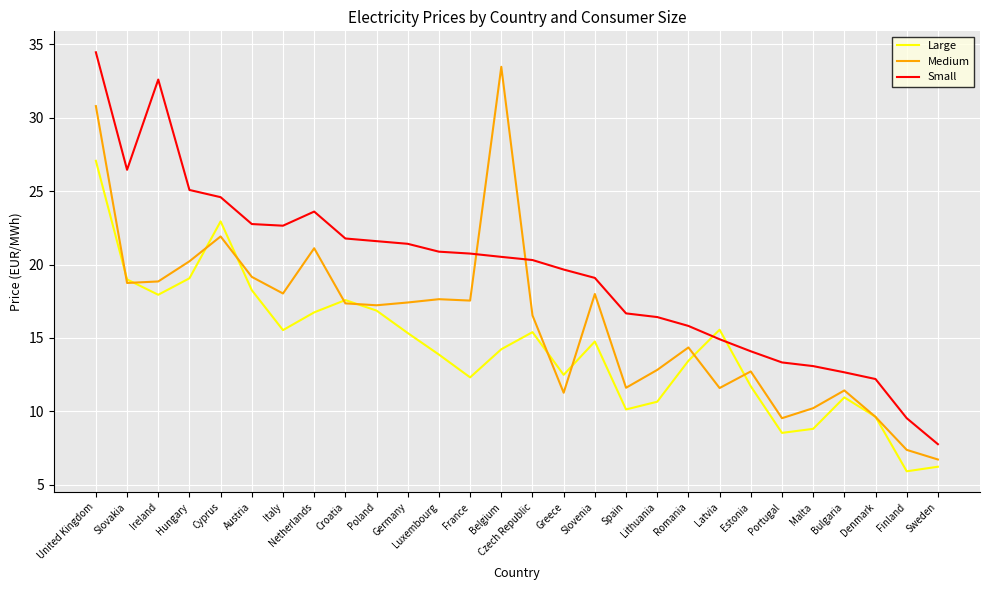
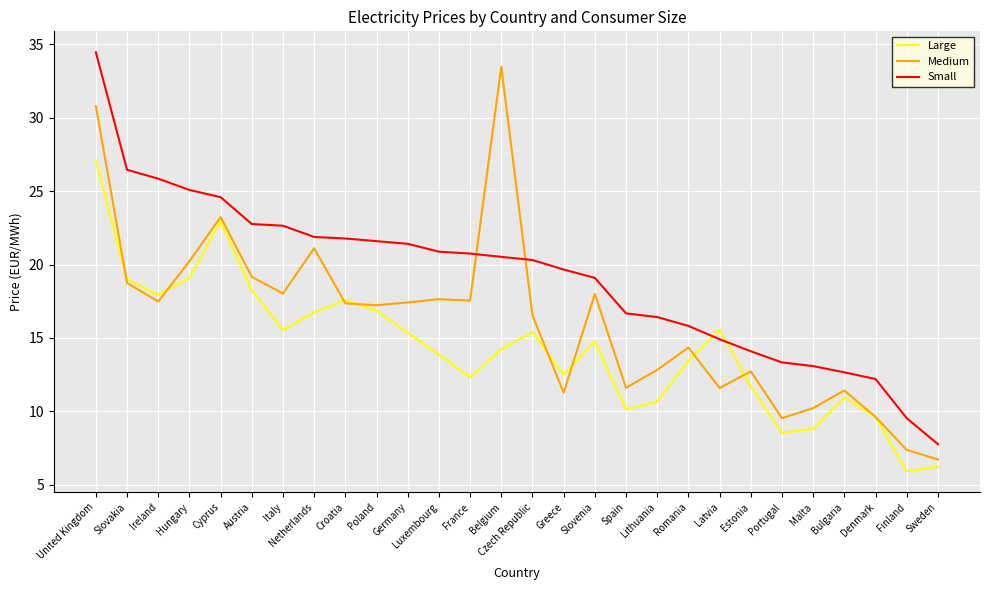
Medium, Ireland: 18.8 -> 17.5
Small, Ireland: 32.6 -> 25.9
Medium, Cyprus: 21.9 -> 23.2
Small, Netherlands: 23.6 -> 21.9
